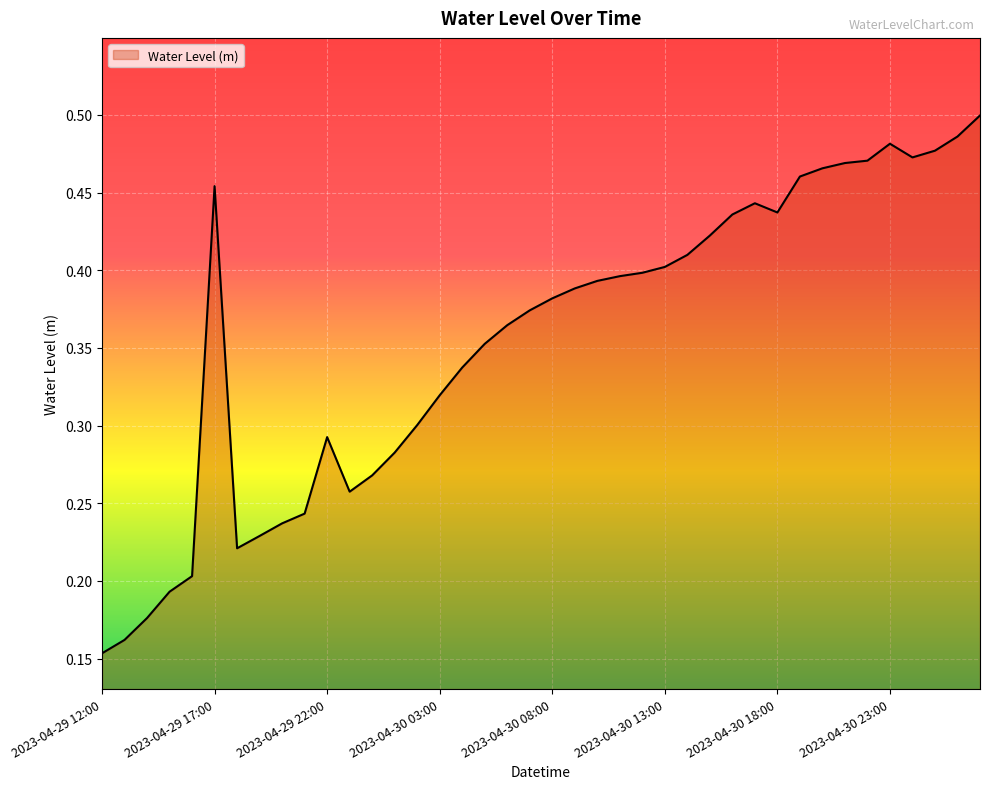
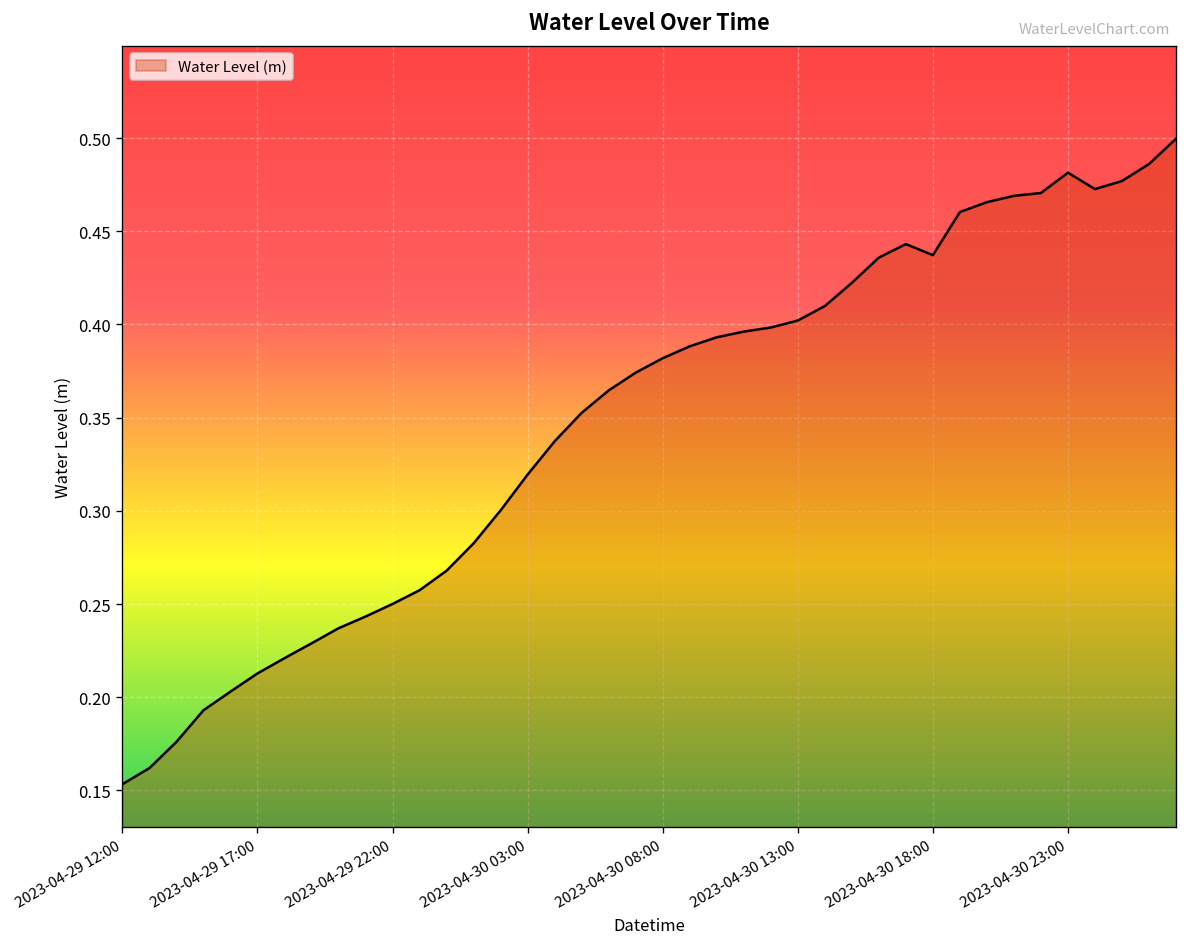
2023-04-29 17:00: 0.454 -> 0.213
2023-04-29 22:00: 0.293 -> 0.250
